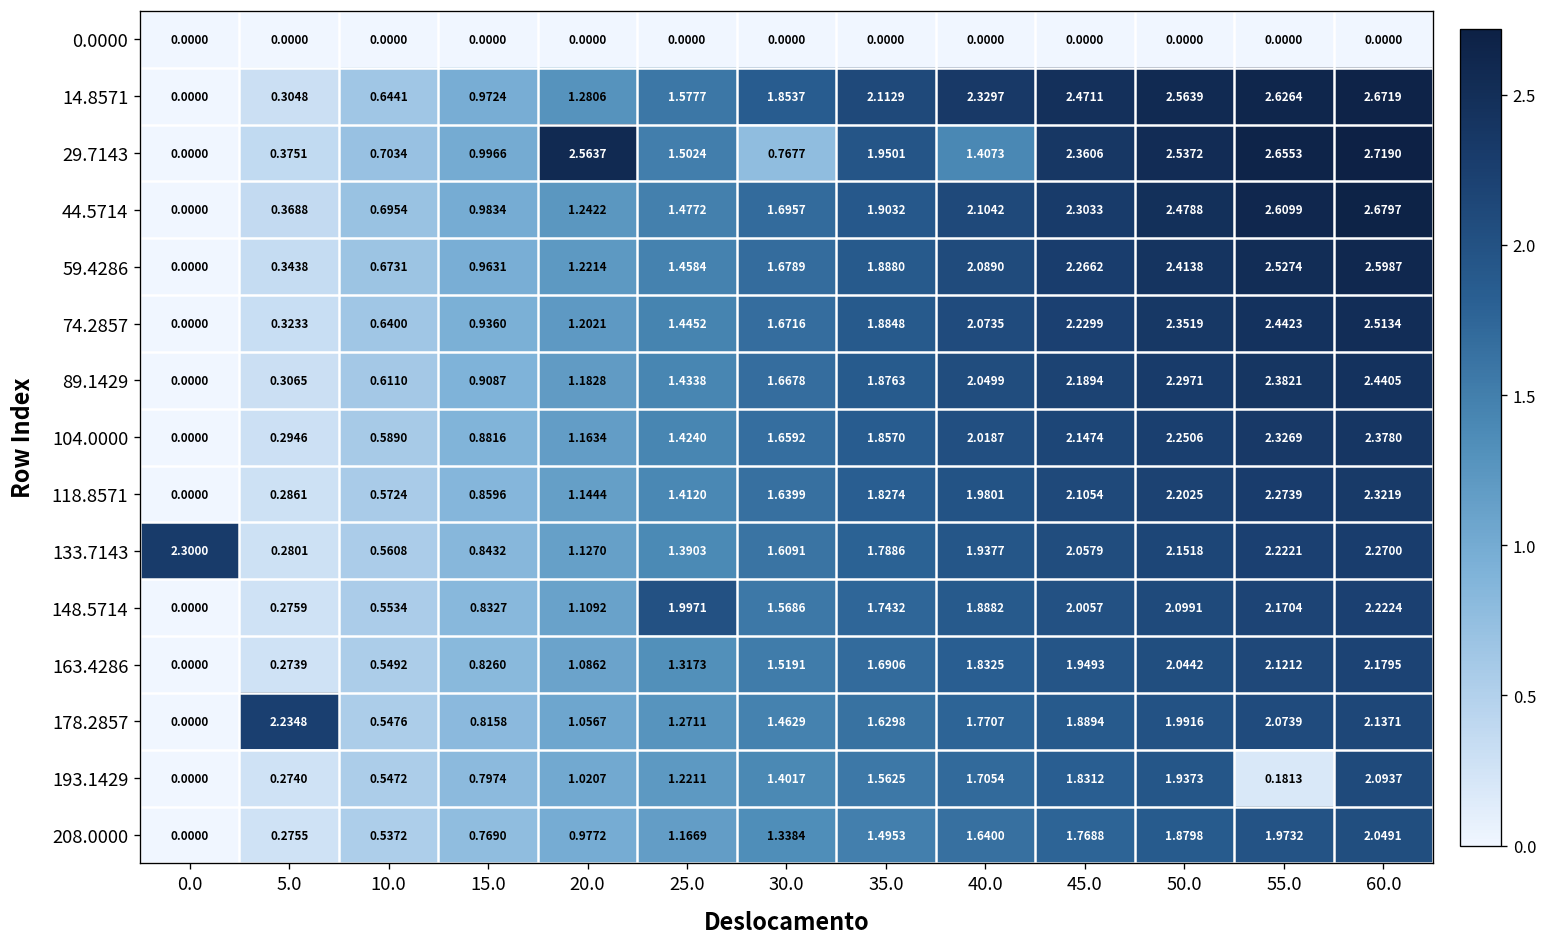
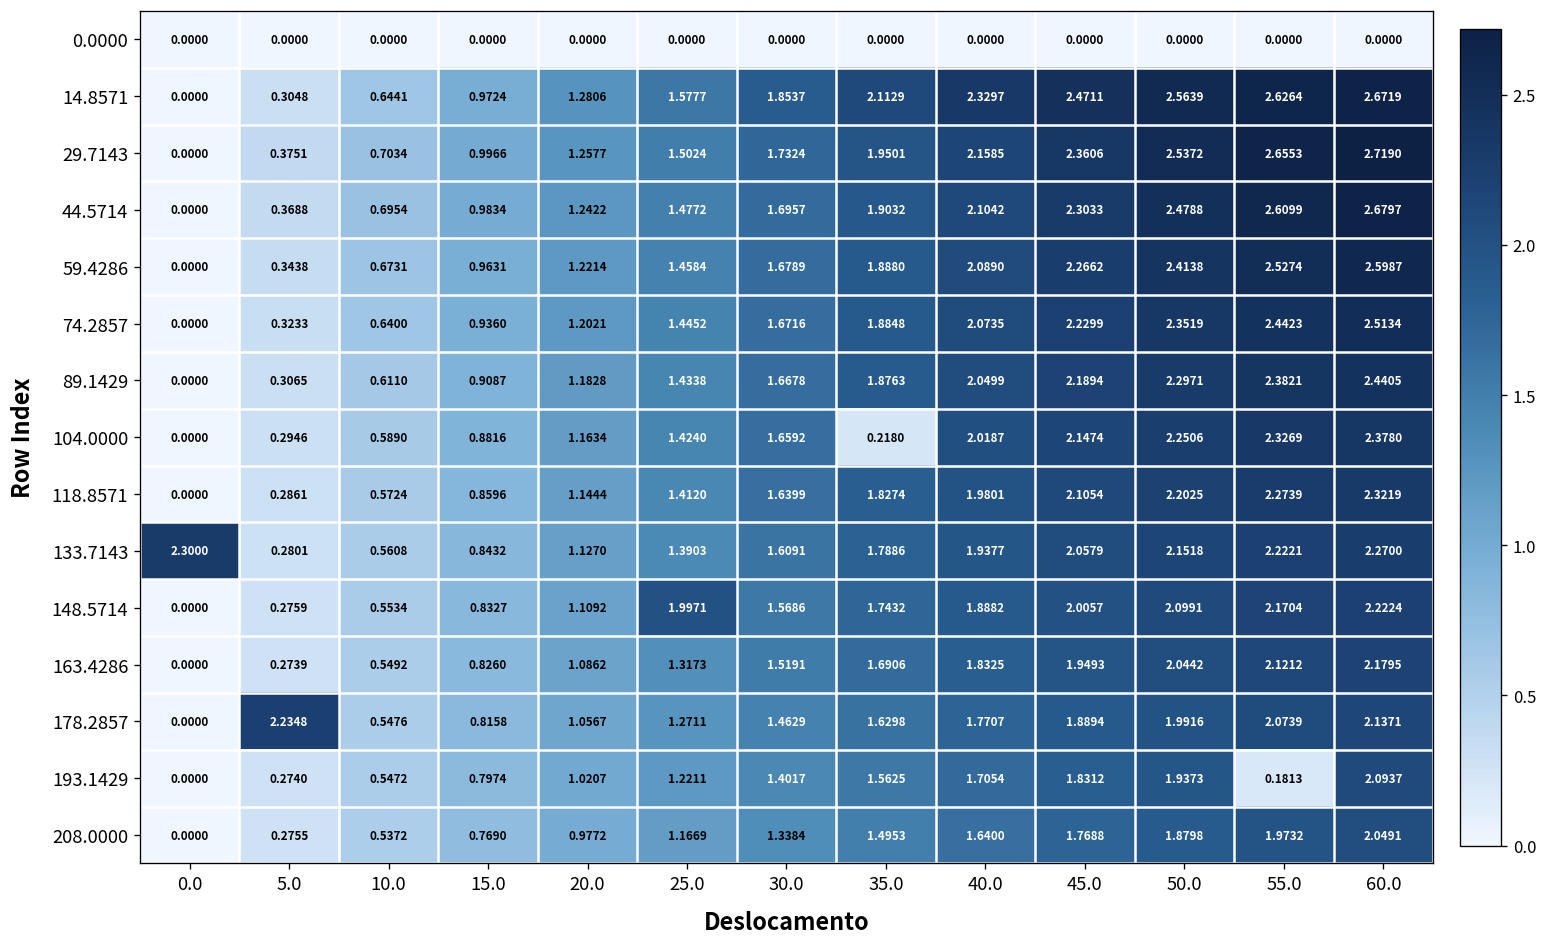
29.7143, 20.0: 2.5637 -> 1.2577
29.7143, 30.0: 0.7677 -> 1.7324
29.7143, 40.0: 1.4073 -> 2.1585
104.0000, 35.0: 1.8570 -> 0.2180
